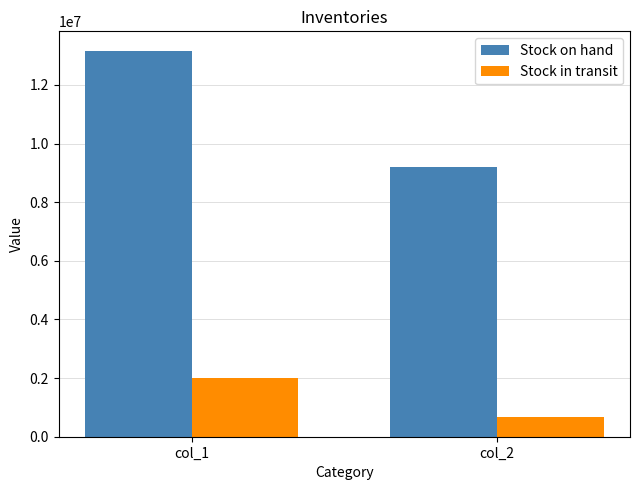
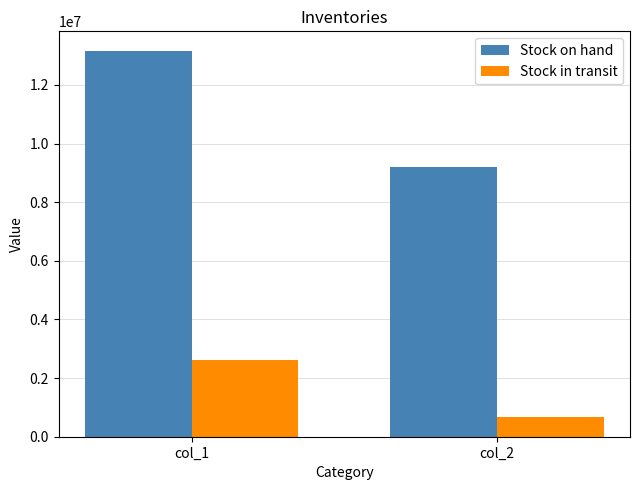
Stock in transit, col_1: 2000000 -> 2600000
